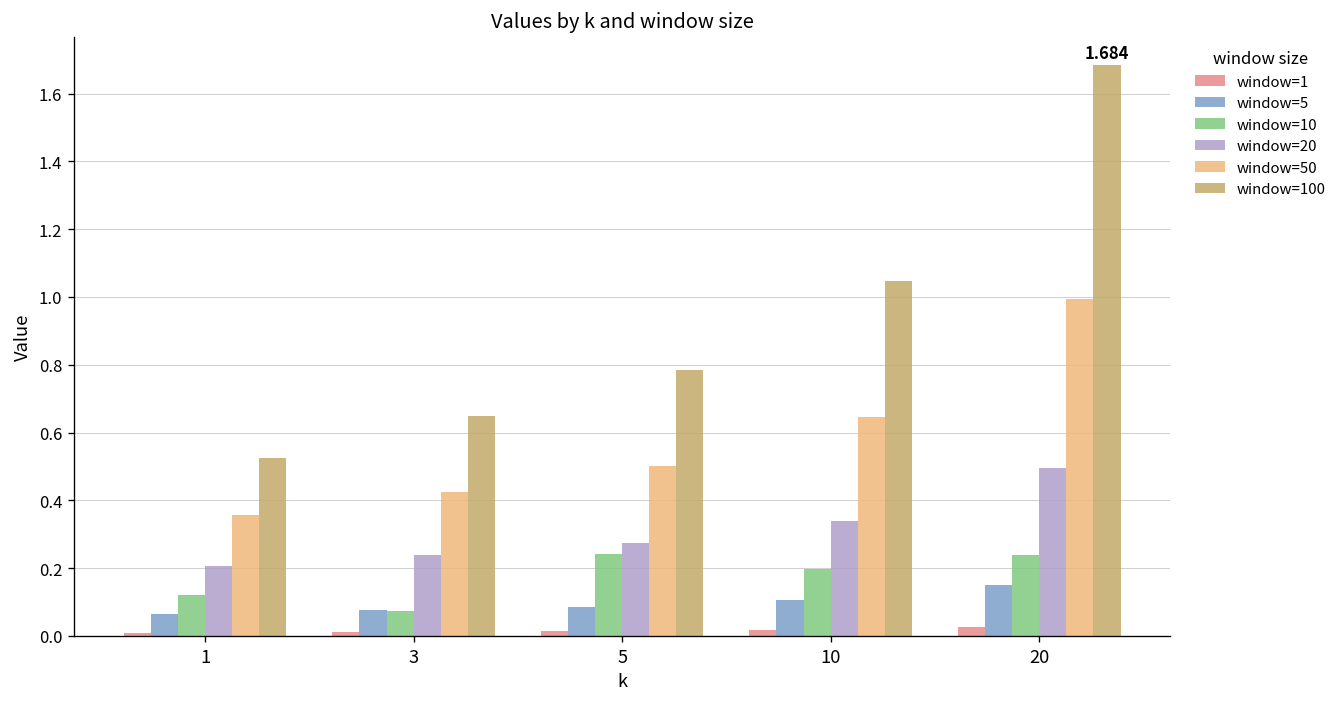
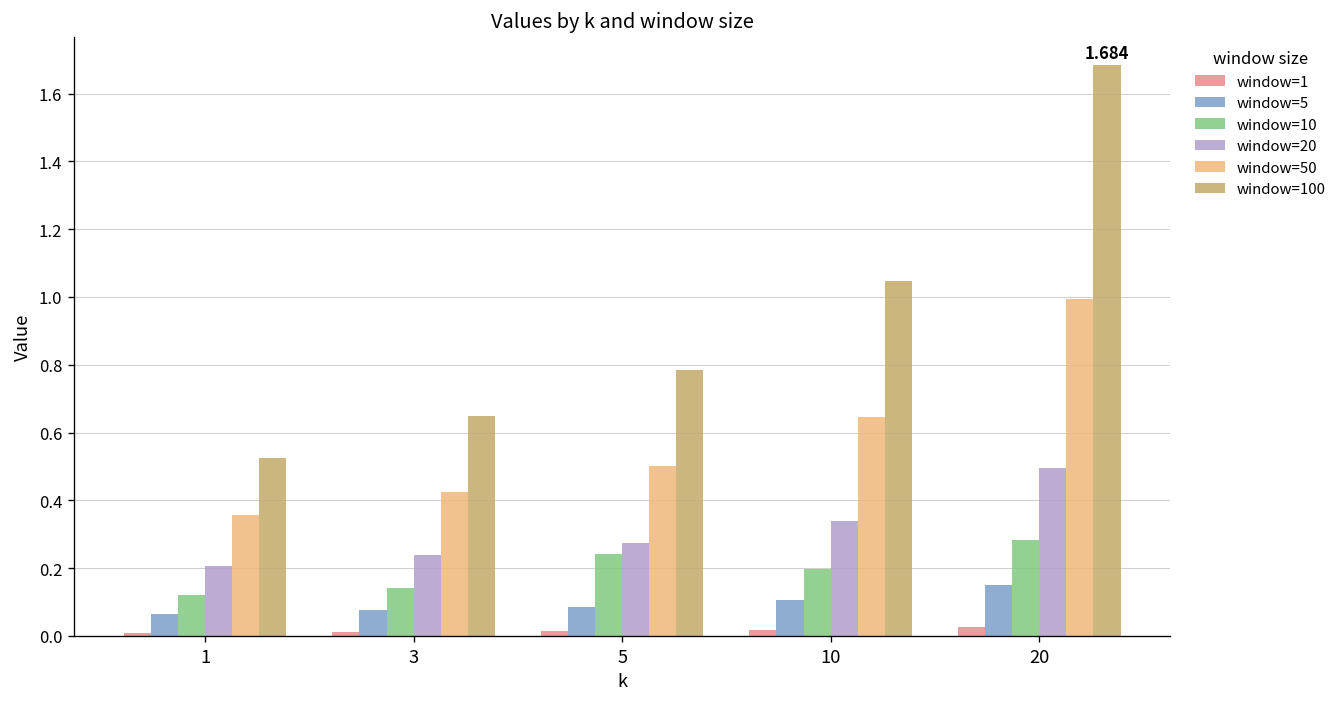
window=10, 3: 0.07 -> 0.14
window=10, 20: 0.24 -> 0.28
